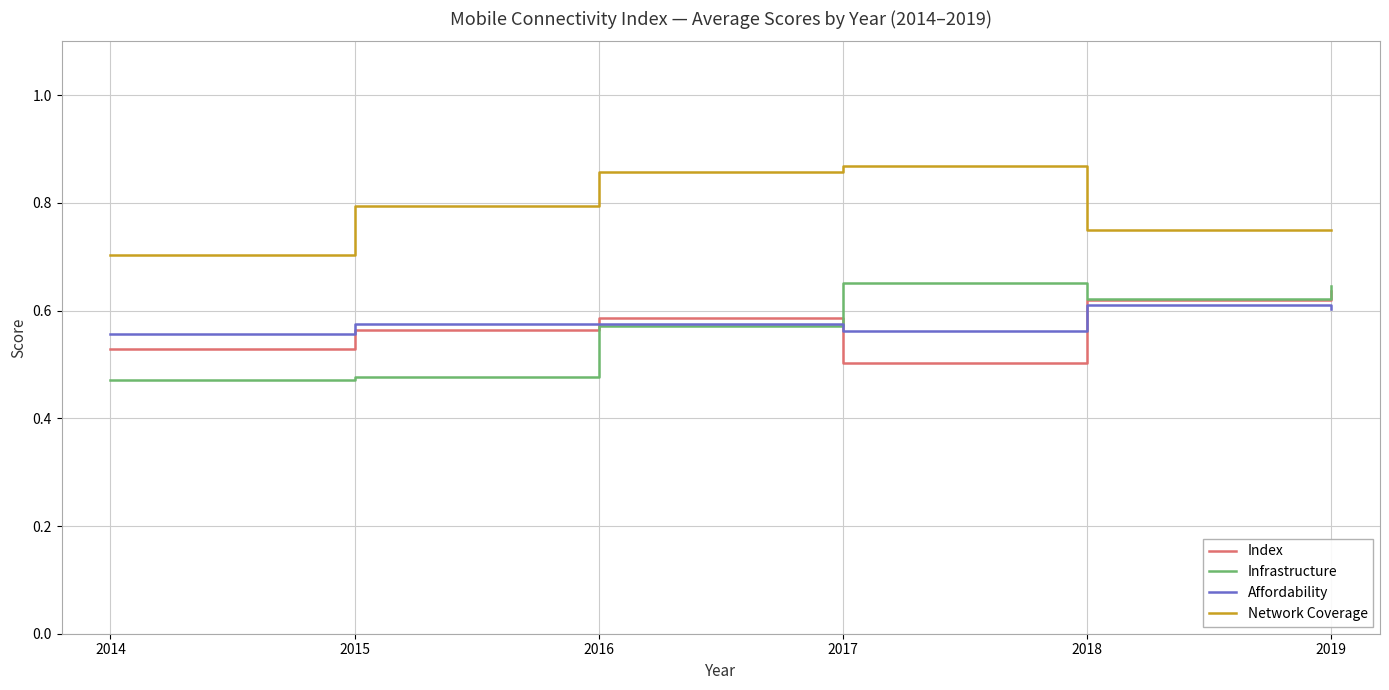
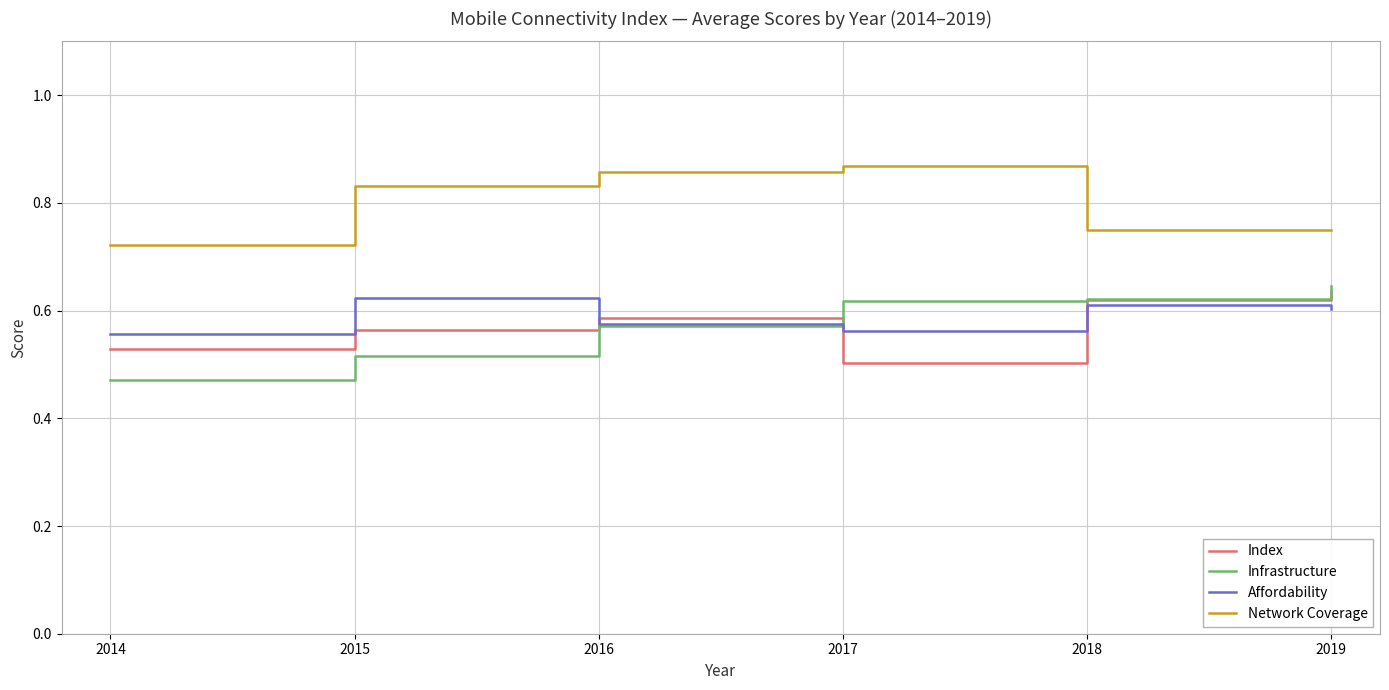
Network Coverage, 2014: 0.70 -> 0.72
Infrastructure, 2015: 0.48 -> 0.52
Affordability, 2015: 0.57 -> 0.62
Network Coverage, 2015: 0.79 -> 0.83
Infrastructure, 2017: 0.65 -> 0.62
